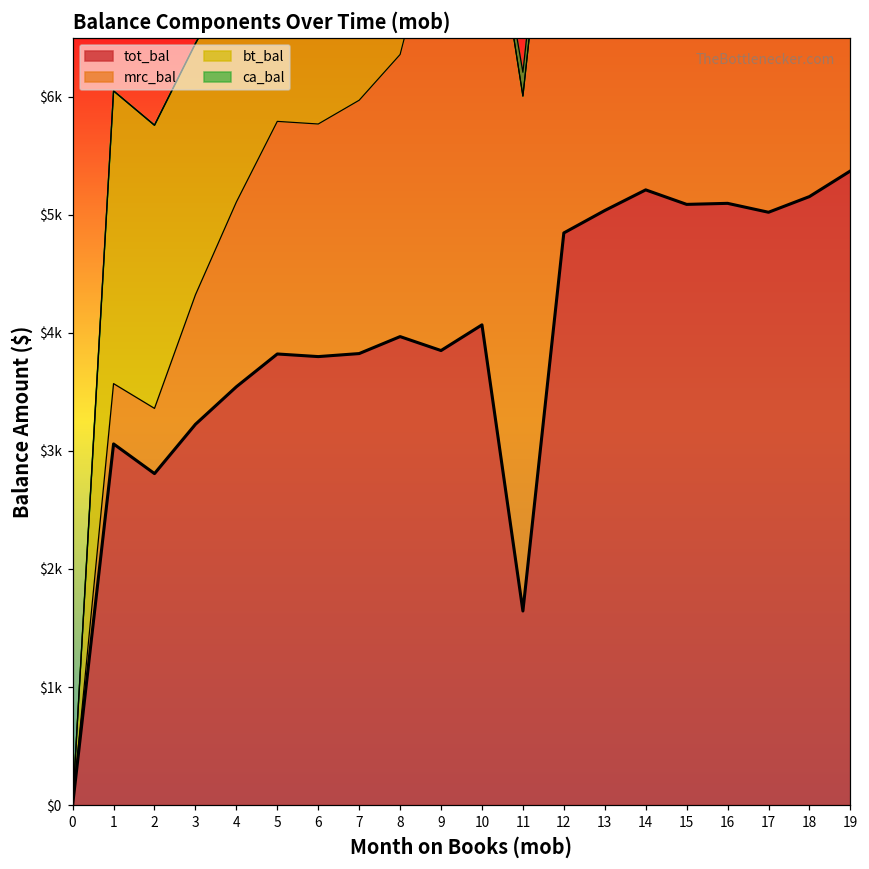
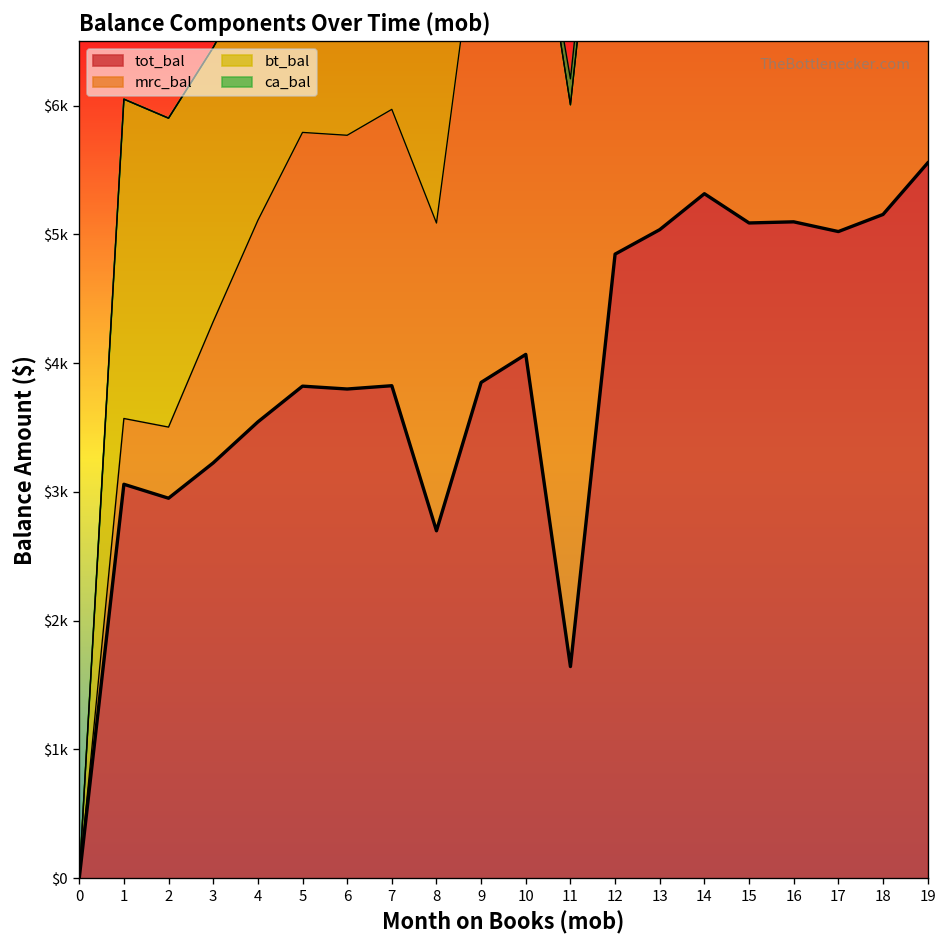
tot_bal, 2: $2810 -> $2950
tot_bal, 8: $3970 -> $2700
tot_bal, 14: $5210 -> $5320
tot_bal, 19: $5370 -> $5550
